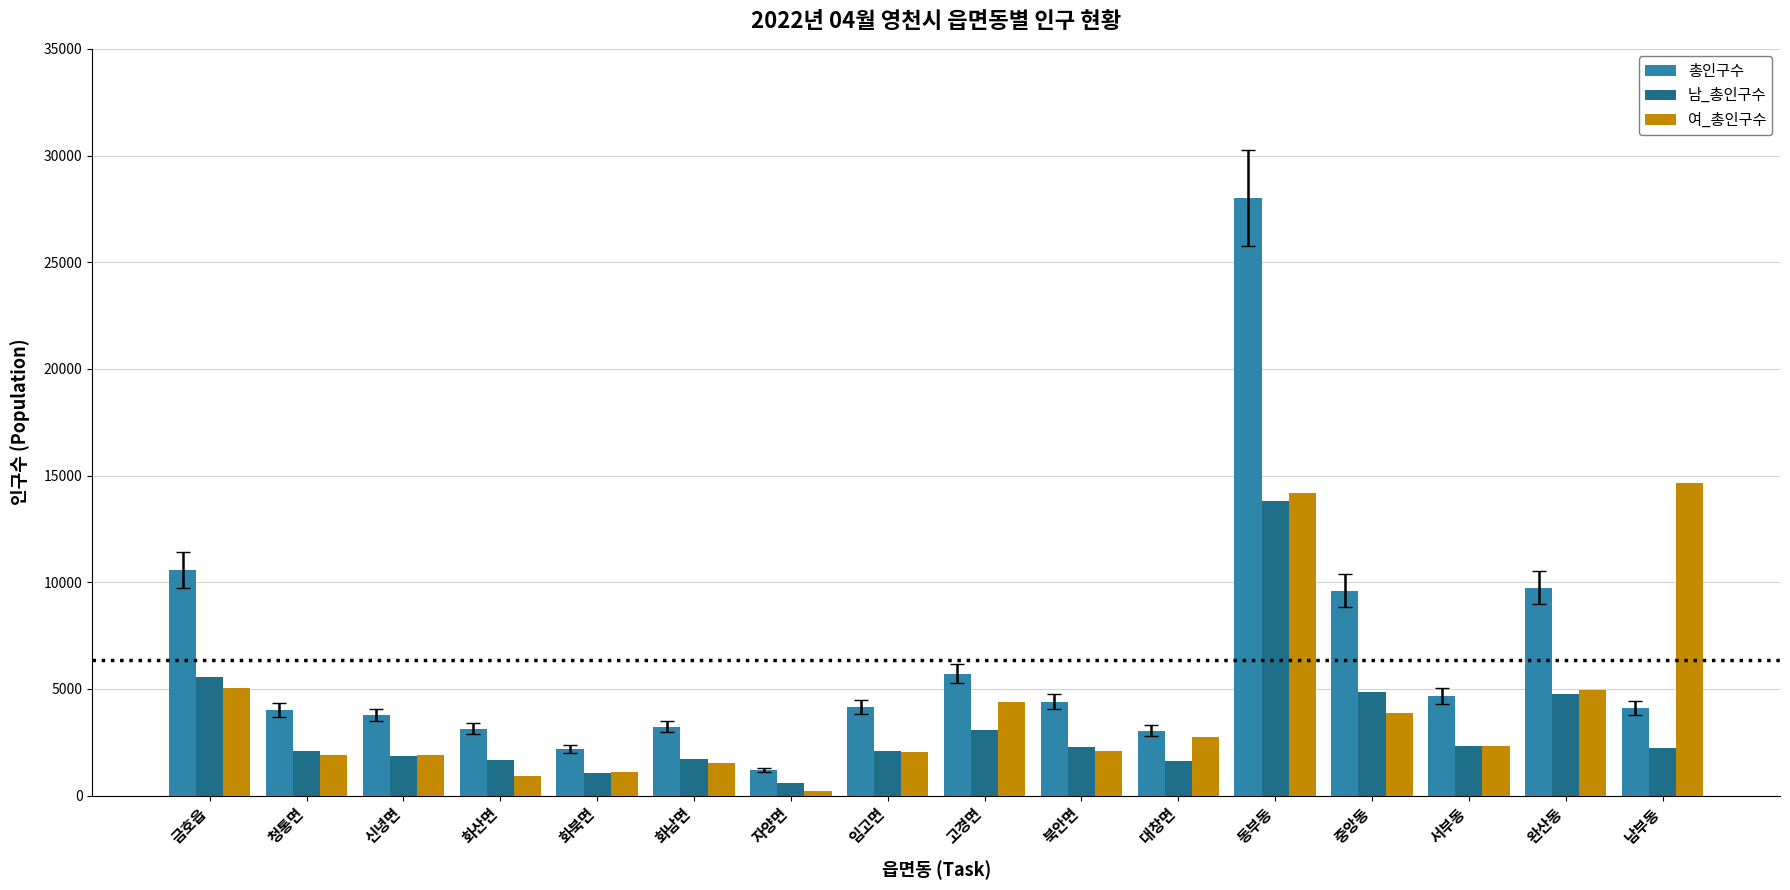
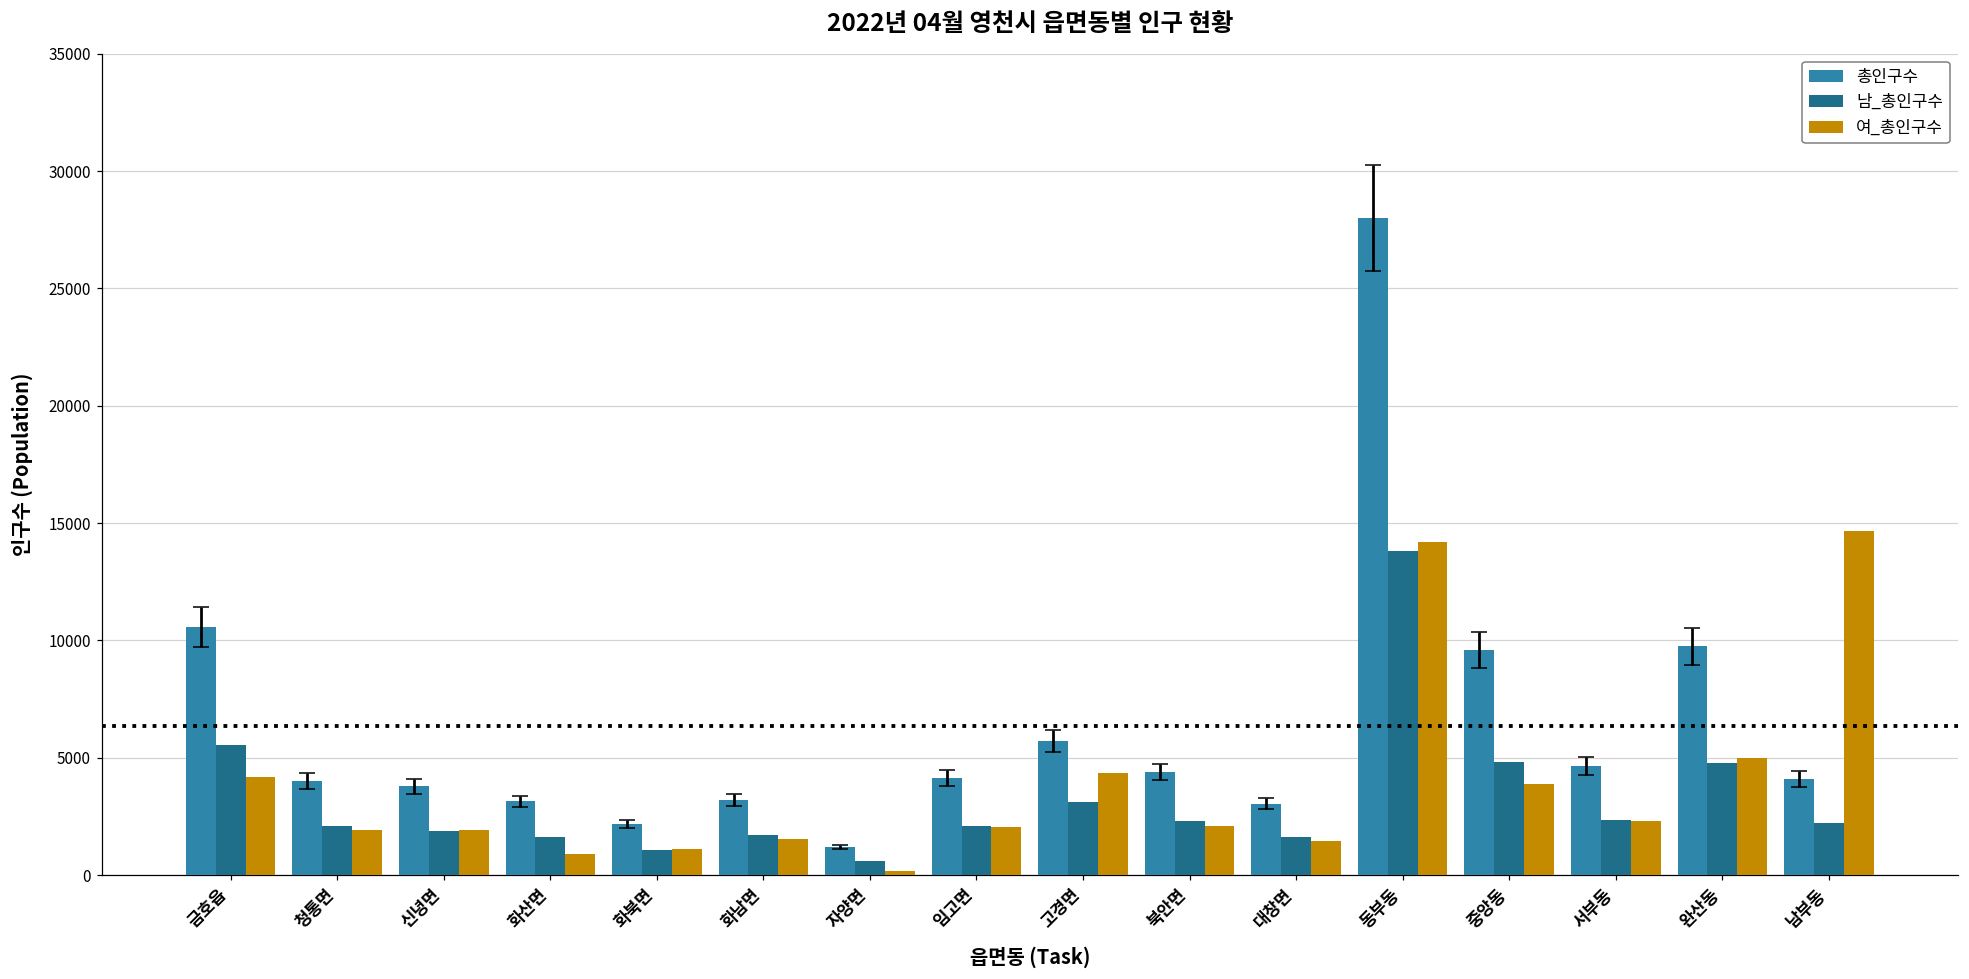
여_총인구수, 금호읍: 5000 -> 4200
여_총인구수, 대창면: 2800 -> 1400
